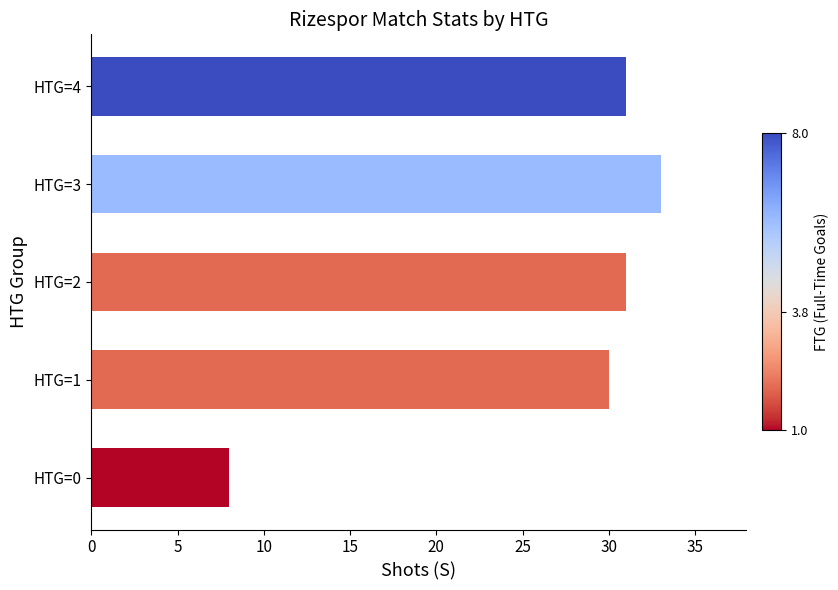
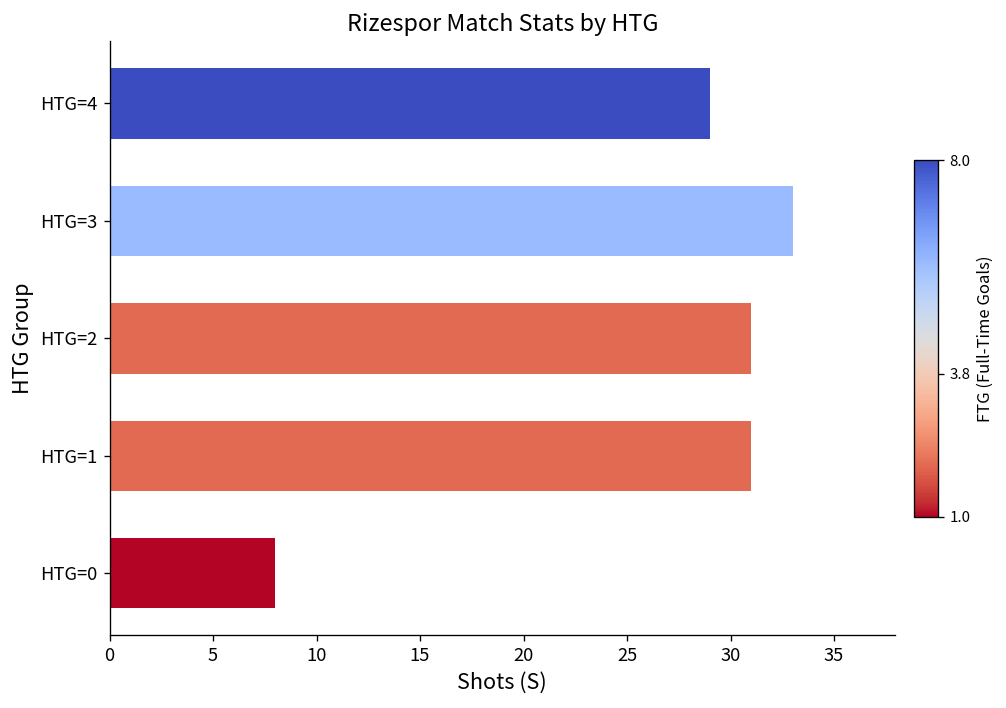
HTG=4: 31 -> 29
HTG=1: 30 -> 31
